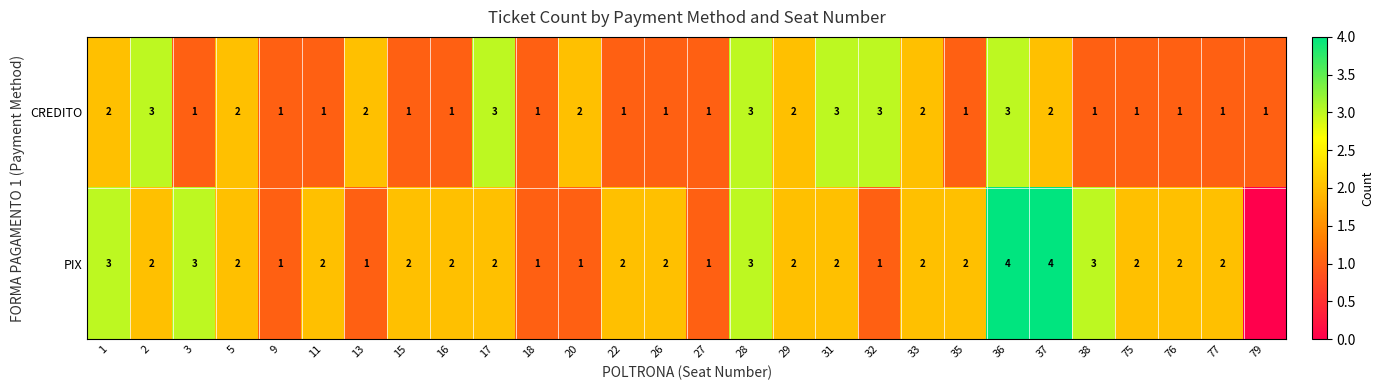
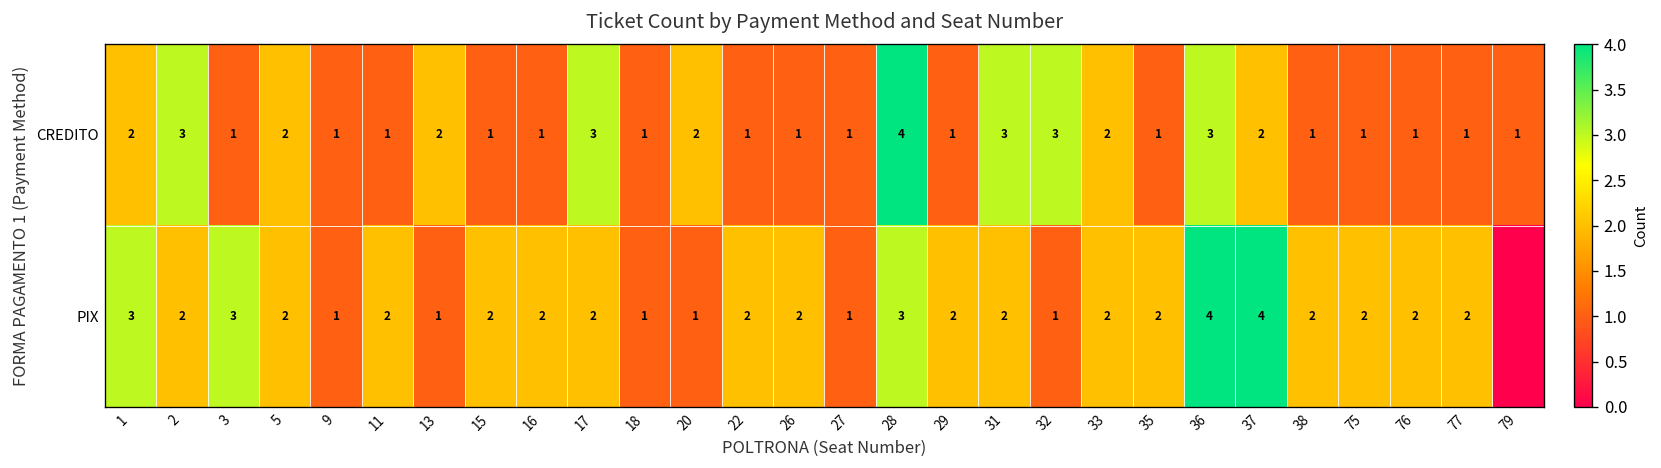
CREDITO, 28: 3 -> 4
CREDITO, 29: 2 -> 1
PIX, 38: 3 -> 2
